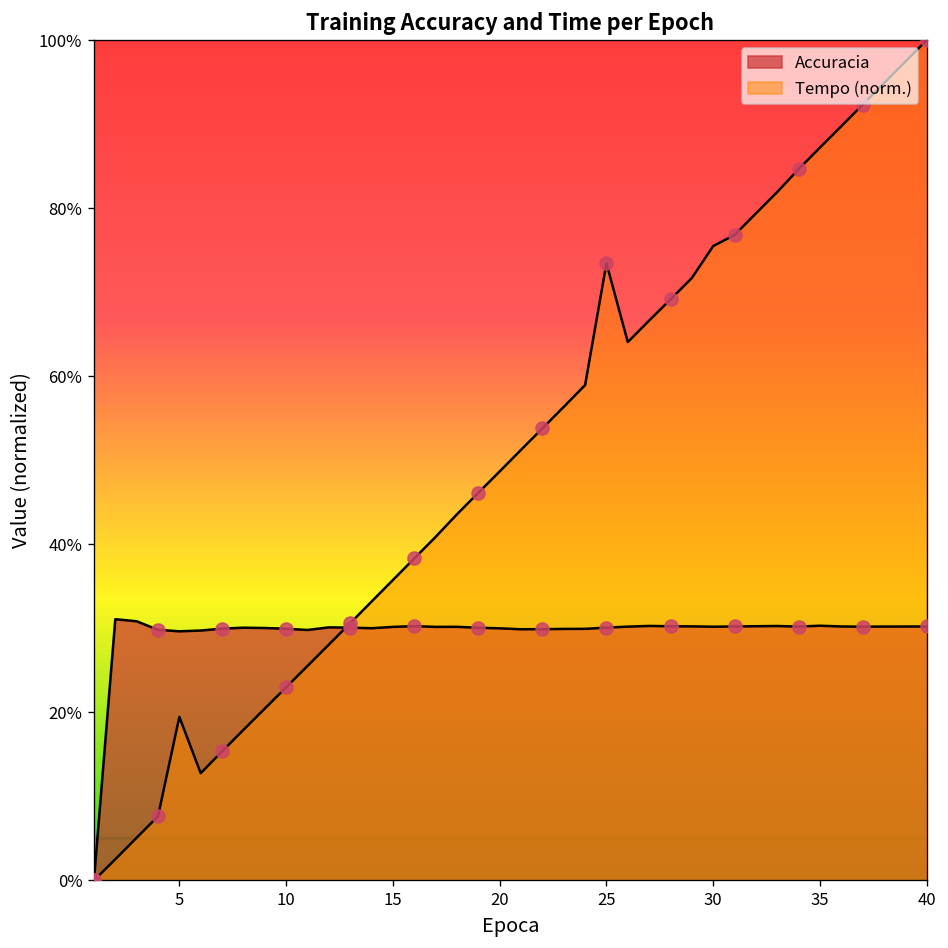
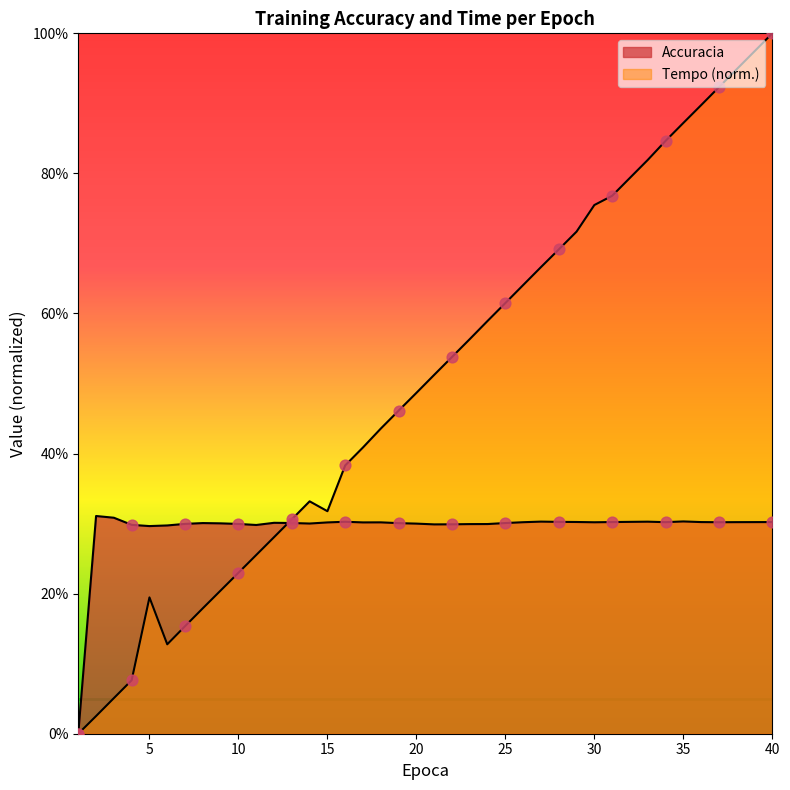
Tempo (norm.), 15: 36% -> 32%
Tempo (norm.), 25: 73% -> 61%
